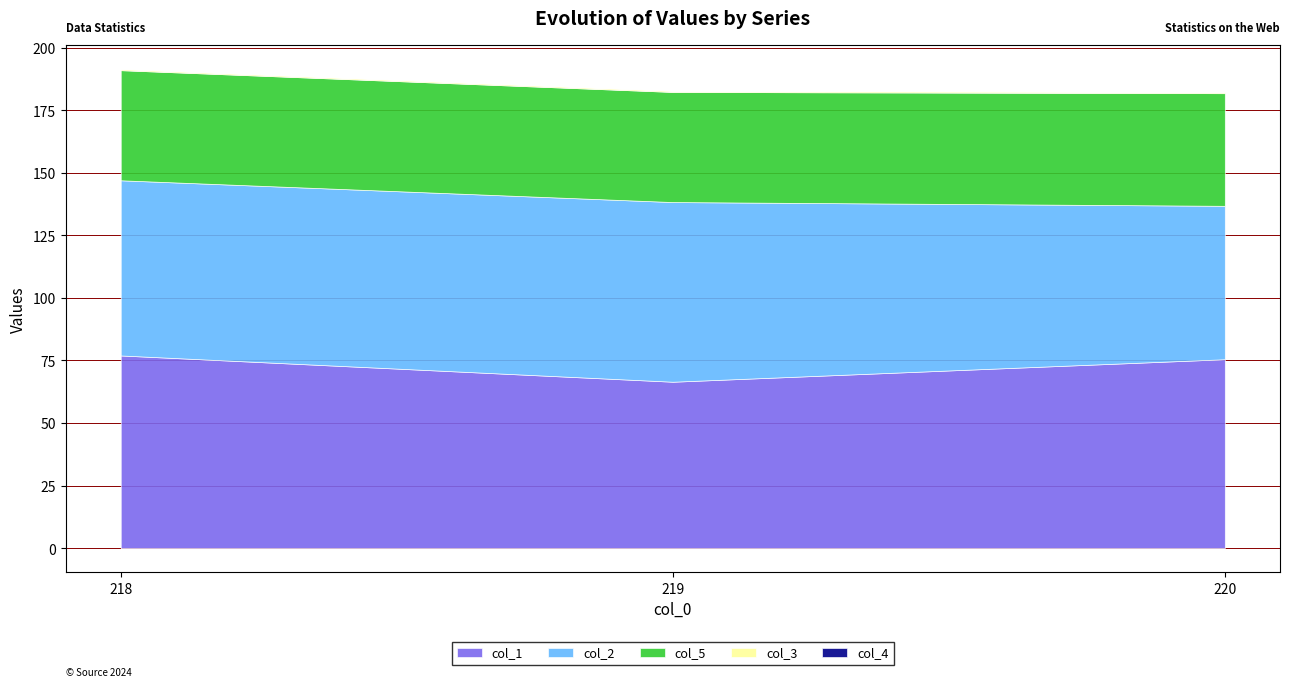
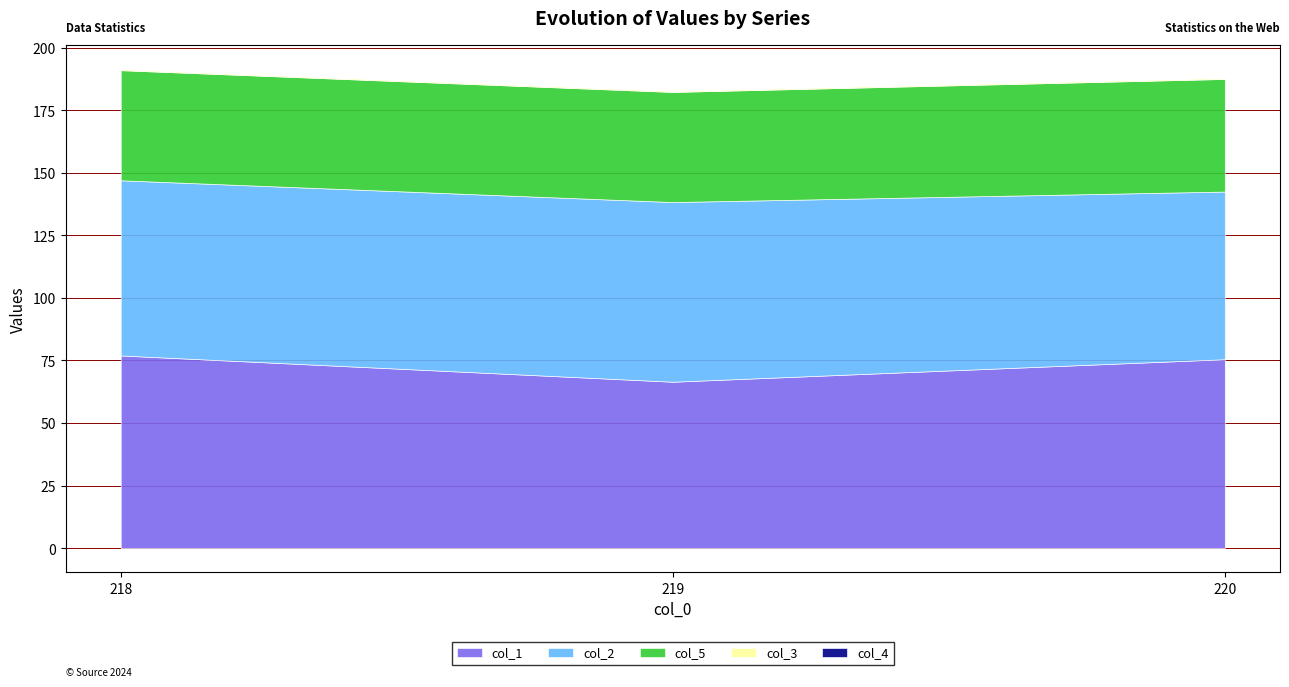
col_2, 220: 61 -> 67
